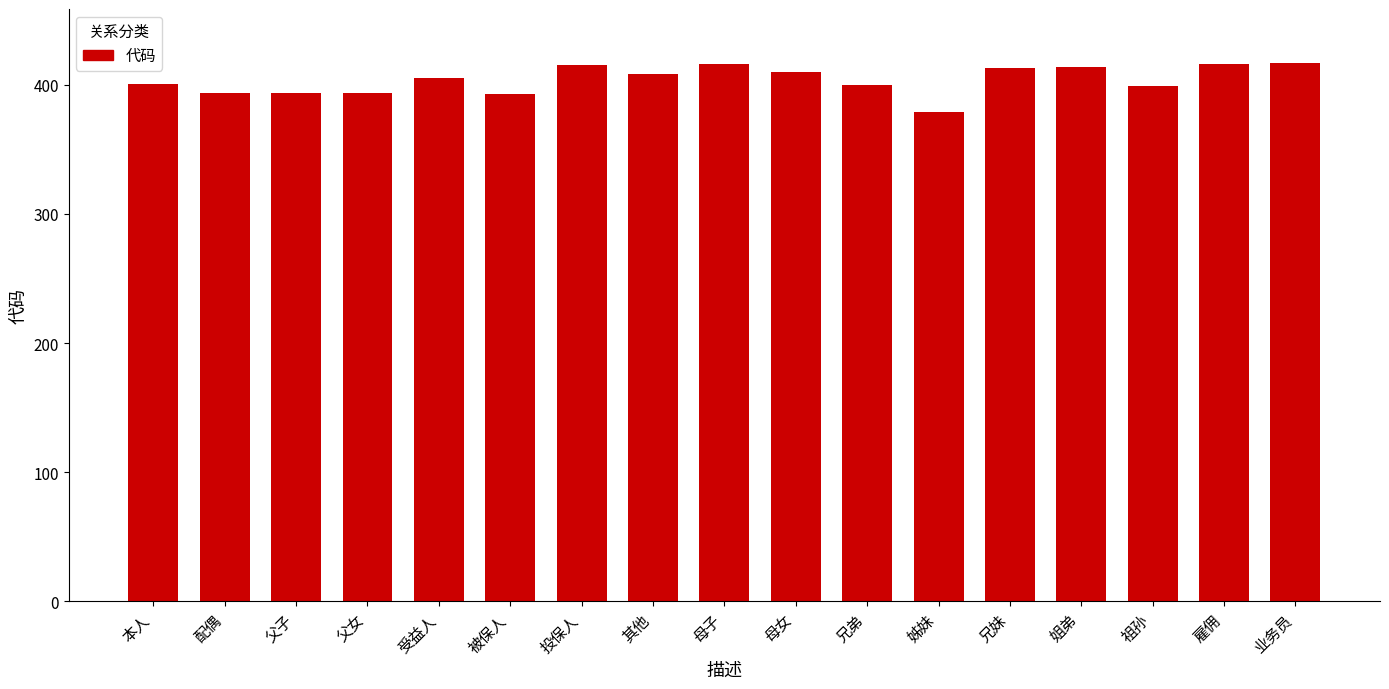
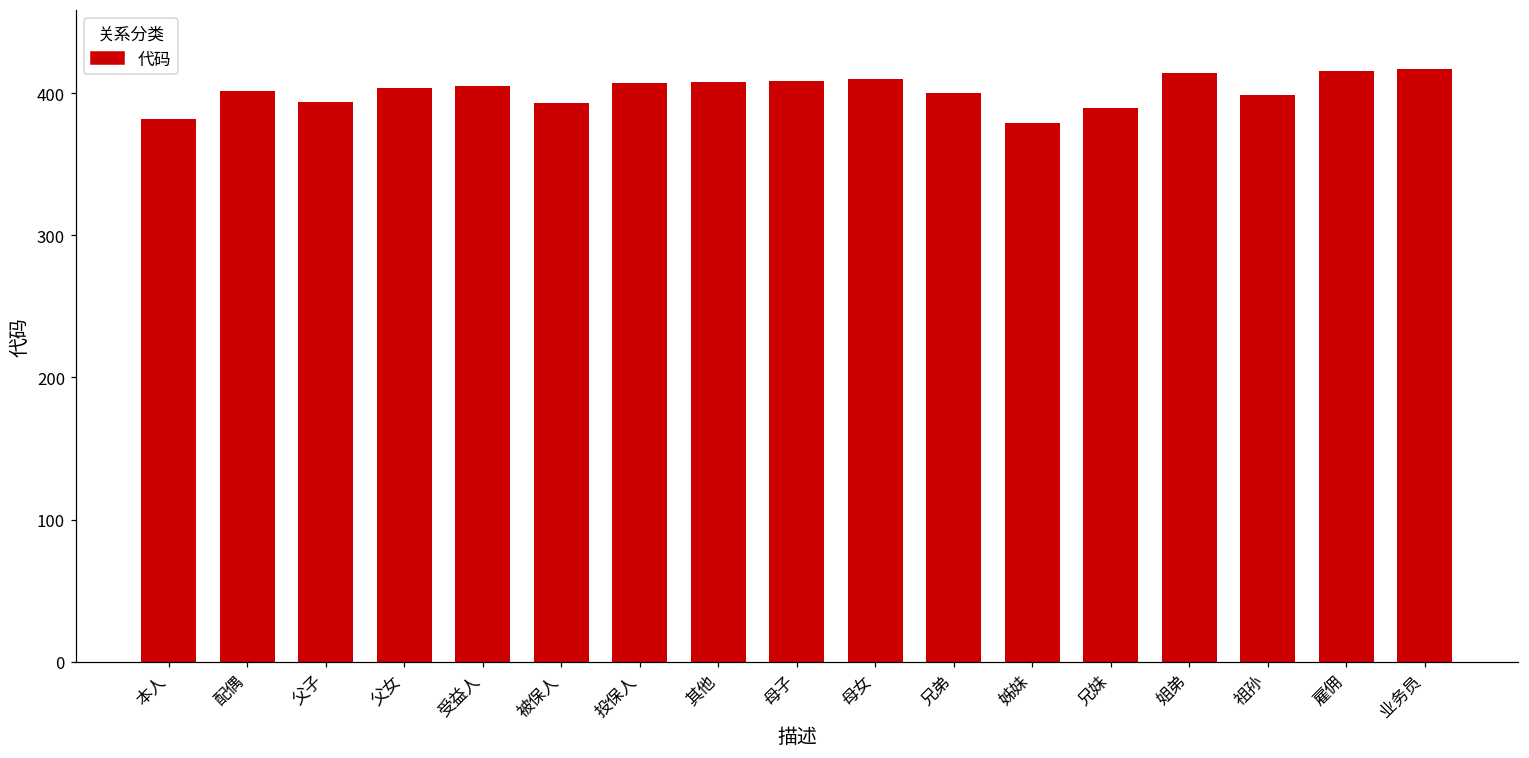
本人: 401 -> 382
配偶: 394 -> 402
父女: 394 -> 404
投保人: 415 -> 407
母子: 416 -> 409
兄妹: 413 -> 390
